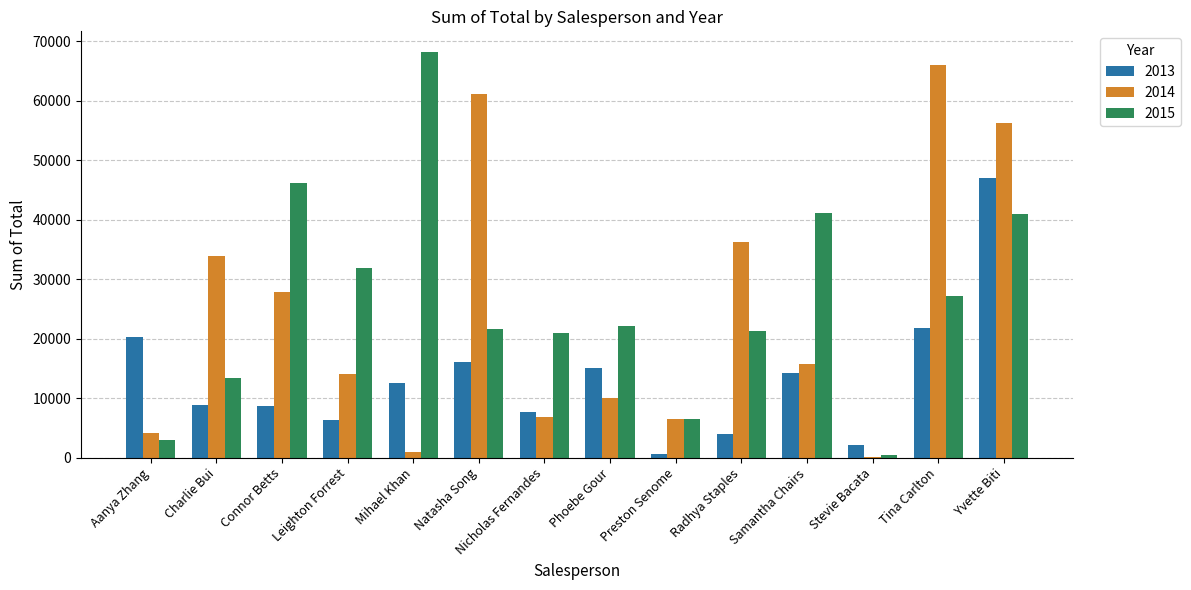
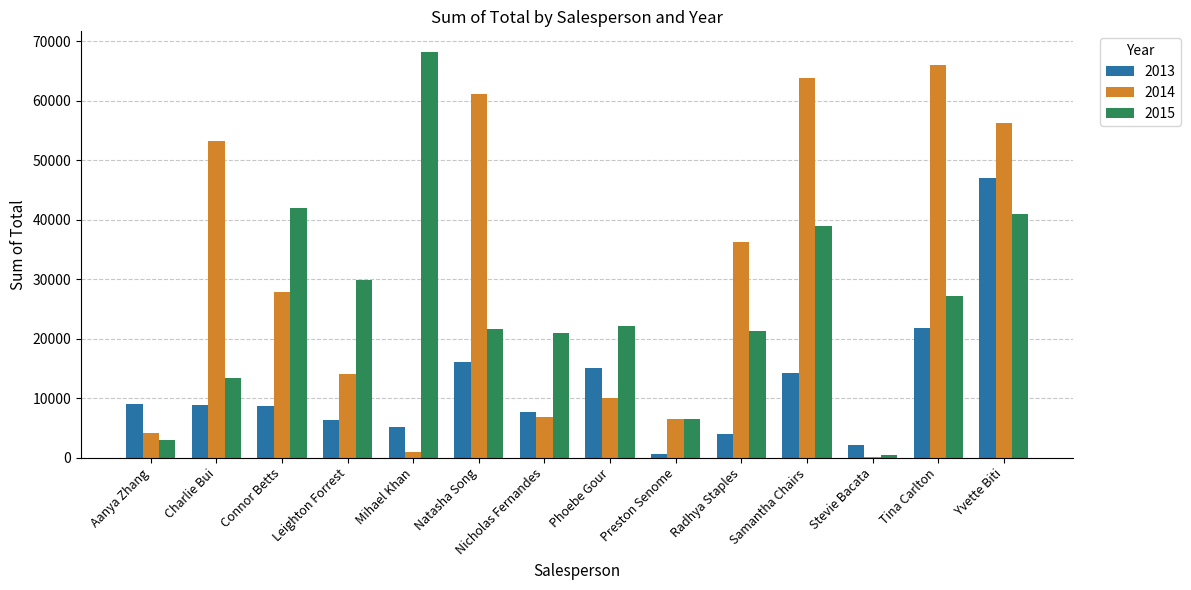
2013, Aanya Zhang: 20000 -> 9000
2014, Charlie Bui: 34000 -> 53000
2015, Connor Betts: 46000 -> 42000
2015, Leighton Forrest: 32000 -> 30000
2013, Mihael Khan: 13000 -> 5000
2014, Samantha Chairs: 16000 -> 64000
2015, Samantha Chairs: 41000 -> 39000
